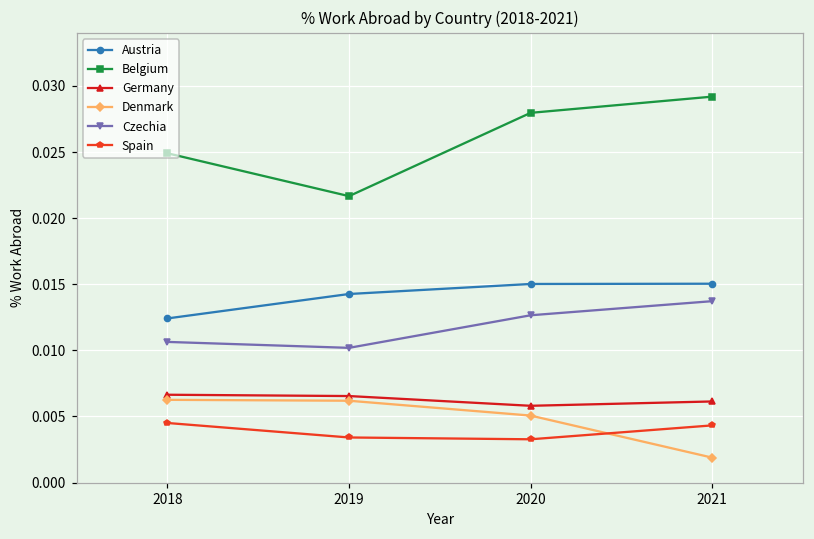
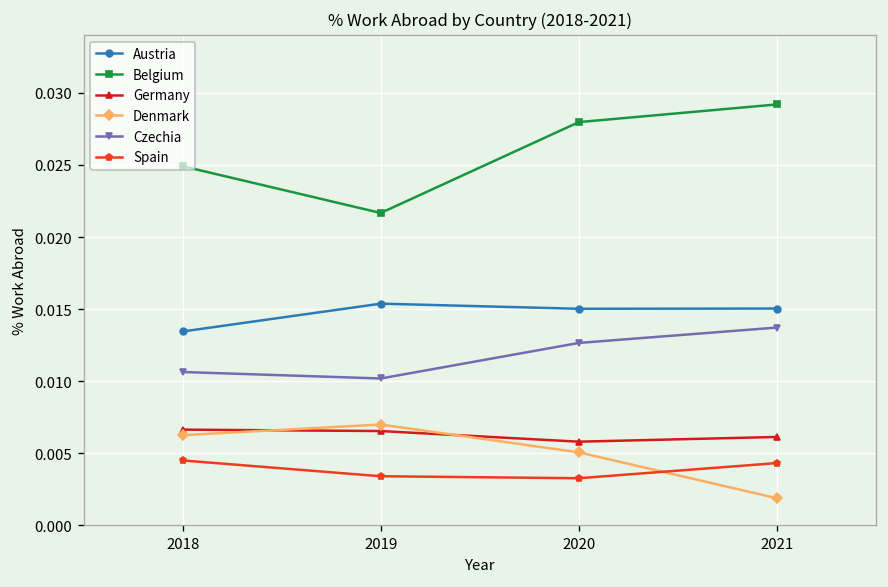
Austria, 2018: 0.0124 -> 0.0135
Austria, 2019: 0.0143 -> 0.0154
Denmark, 2019: 0.0062 -> 0.0070
